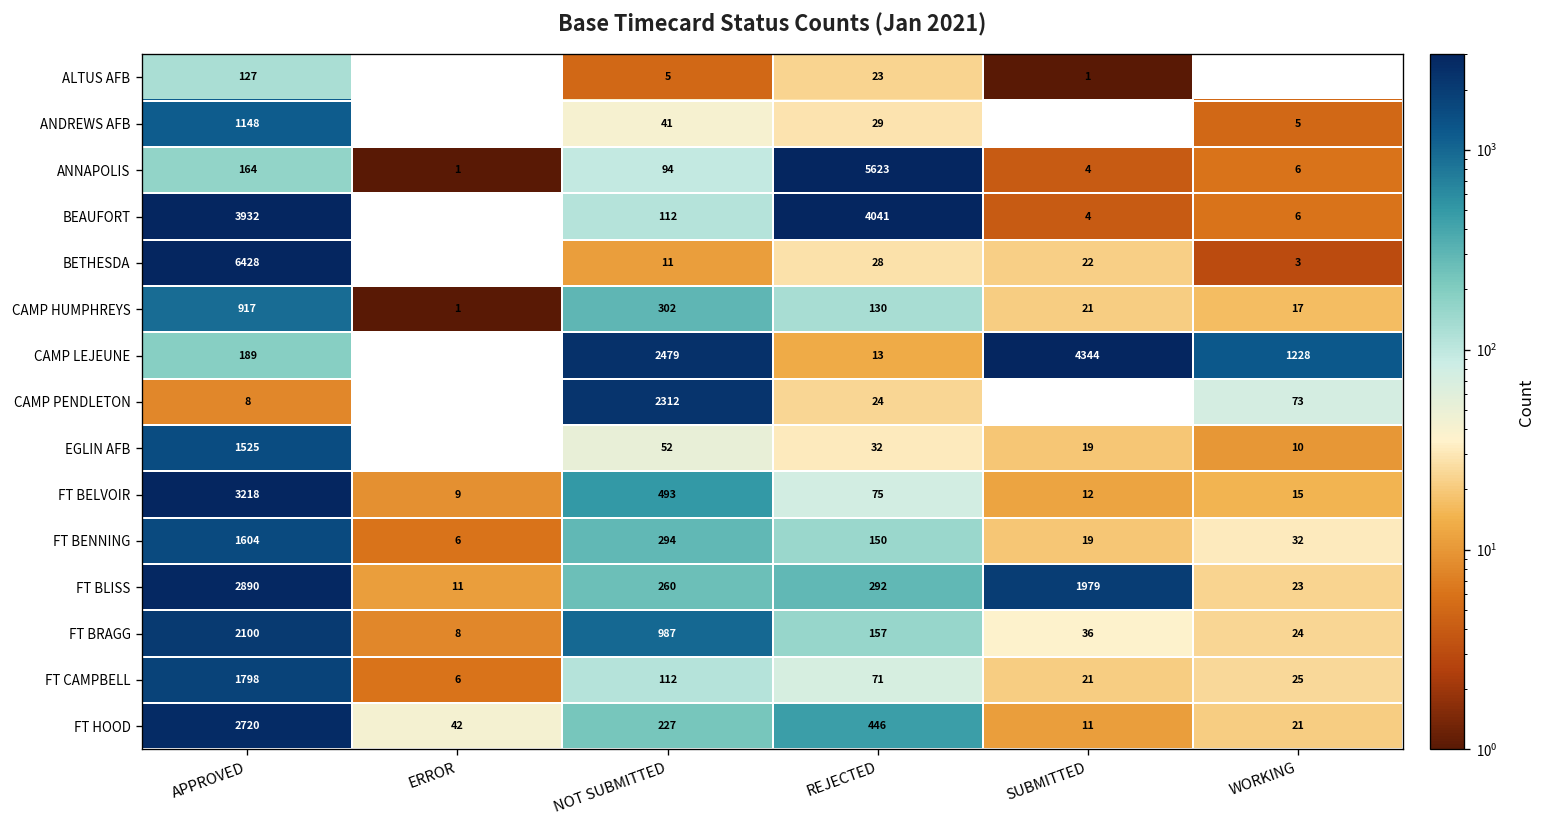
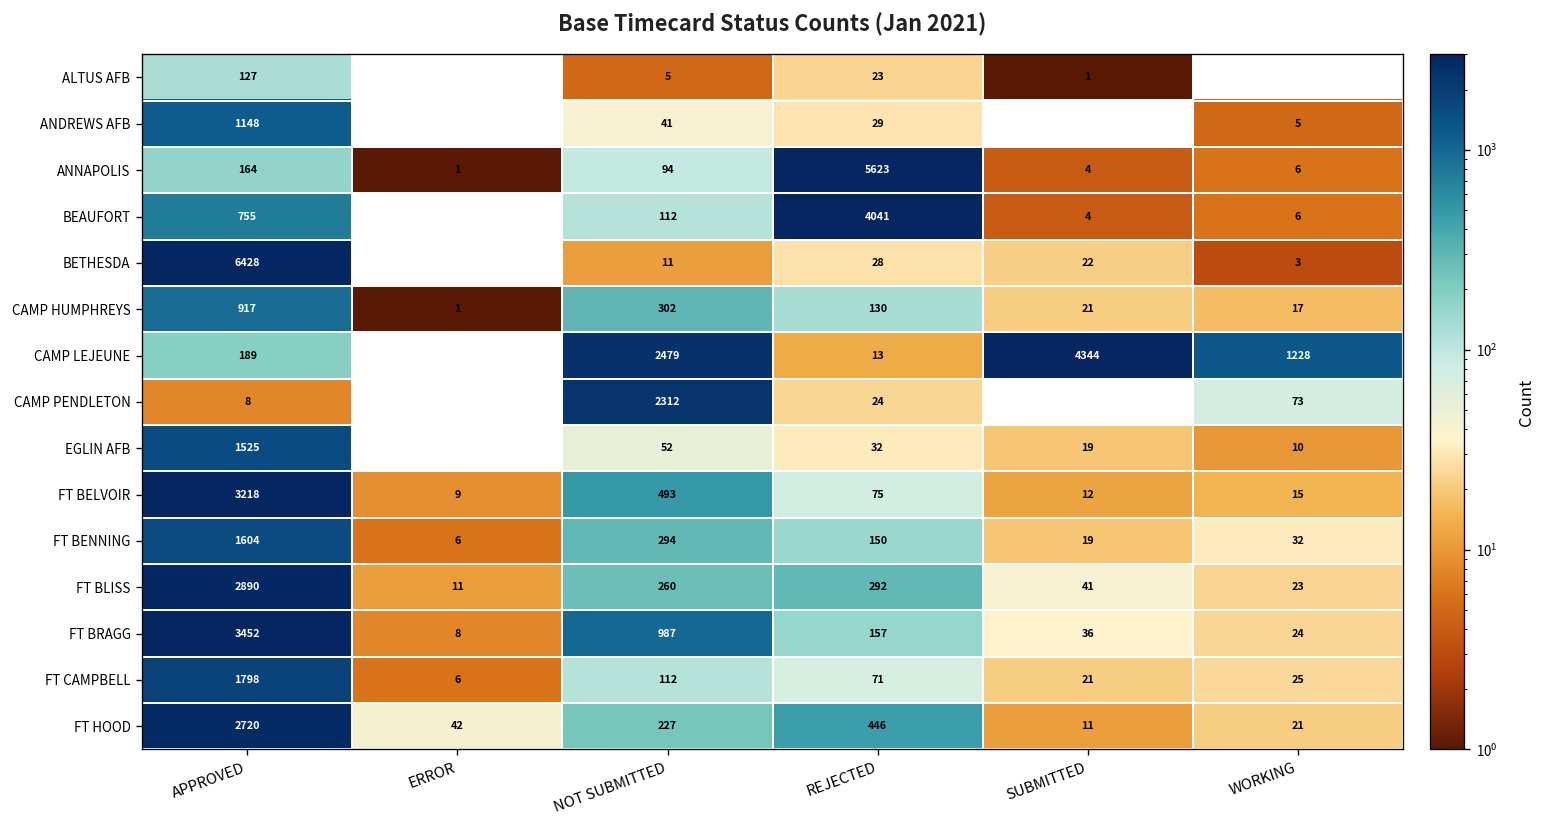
BEAUFORT, APPROVED: 3932 -> 755
FT BLISS, SUBMITTED: 1979 -> 41
FT BRAGG, APPROVED: 2100 -> 3452
